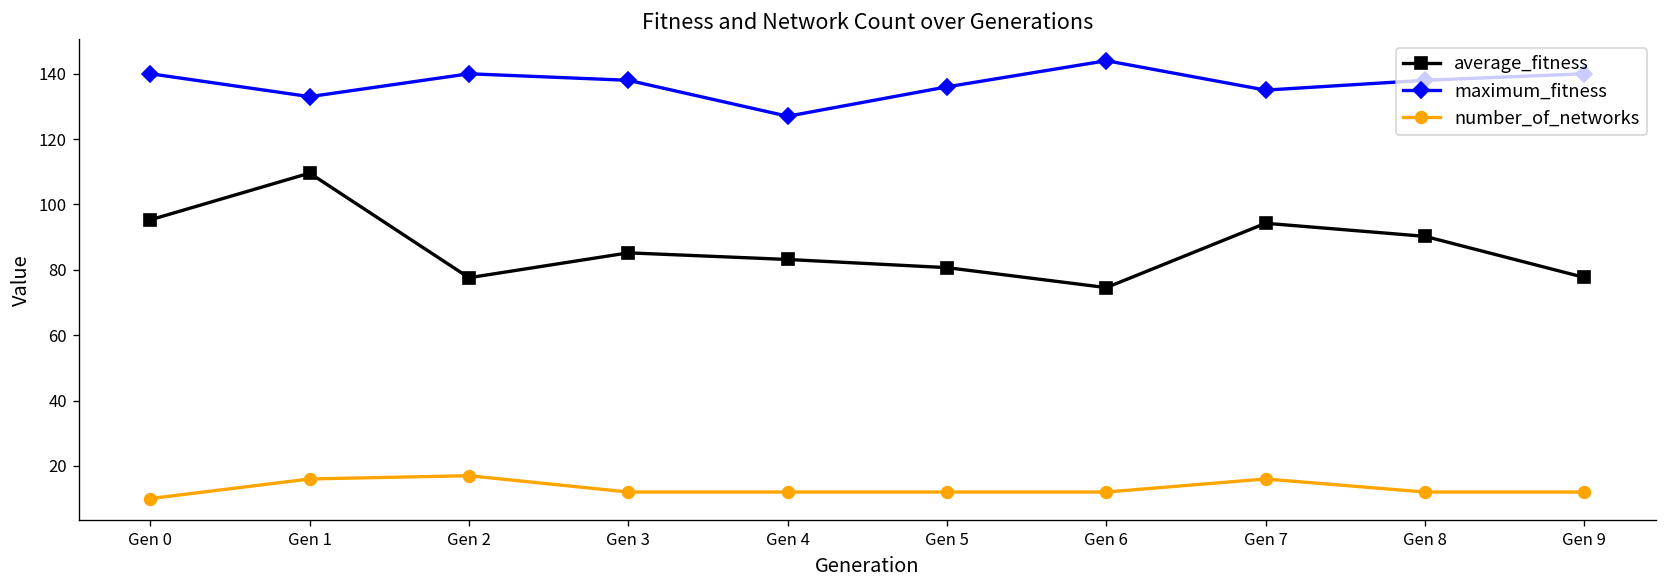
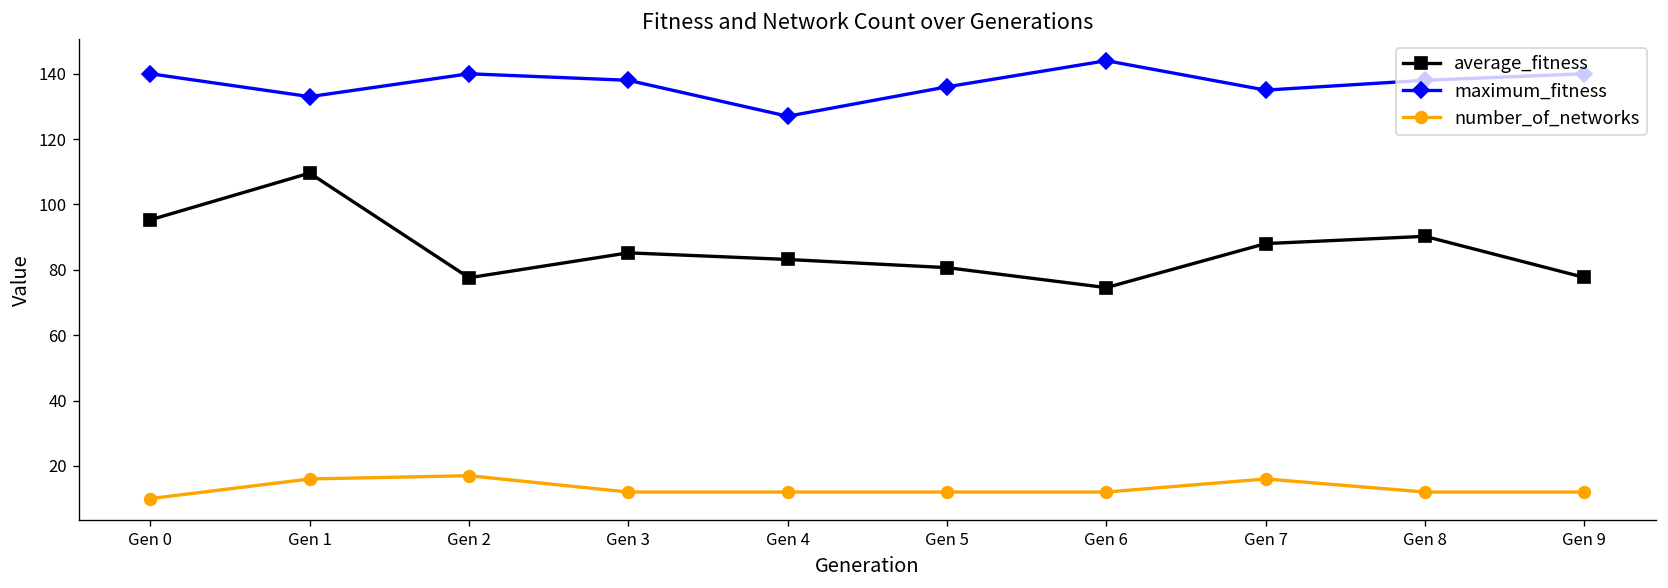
average_fitness, Gen 7: 94 -> 88
